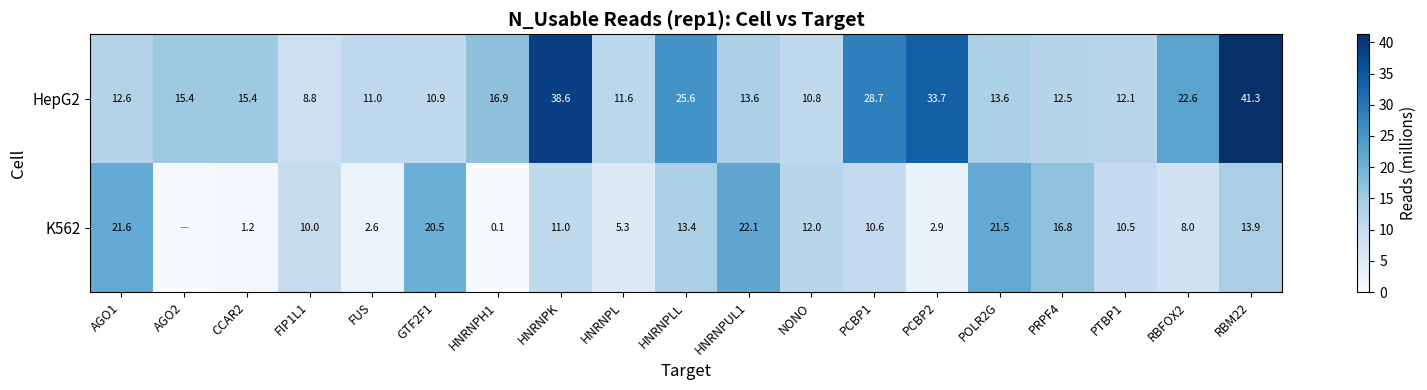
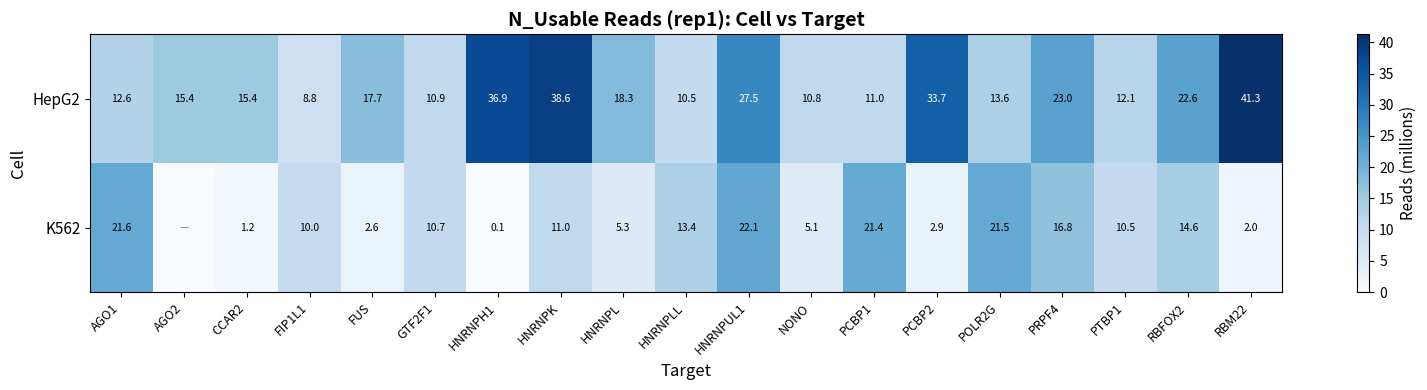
HepG2, FUS: 11.0 -> 17.7
HepG2, HNRNPH1: 16.9 -> 36.9
HepG2, HNRNPL: 11.6 -> 18.3
HepG2, HNRNPLL: 25.6 -> 10.5
HepG2, HNRNPUL1: 13.6 -> 27.5
HepG2, PCBP1: 28.7 -> 11.0
HepG2, PRPF4: 12.5 -> 23.0
K562, GTF2F1: 20.5 -> 10.7
K562, NONO: 12.0 -> 5.1
K562, PCBP1: 10.6 -> 21.4
K562, RBFOX2: 8.0 -> 14.6
K562, RBM22: 13.9 -> 2.0
